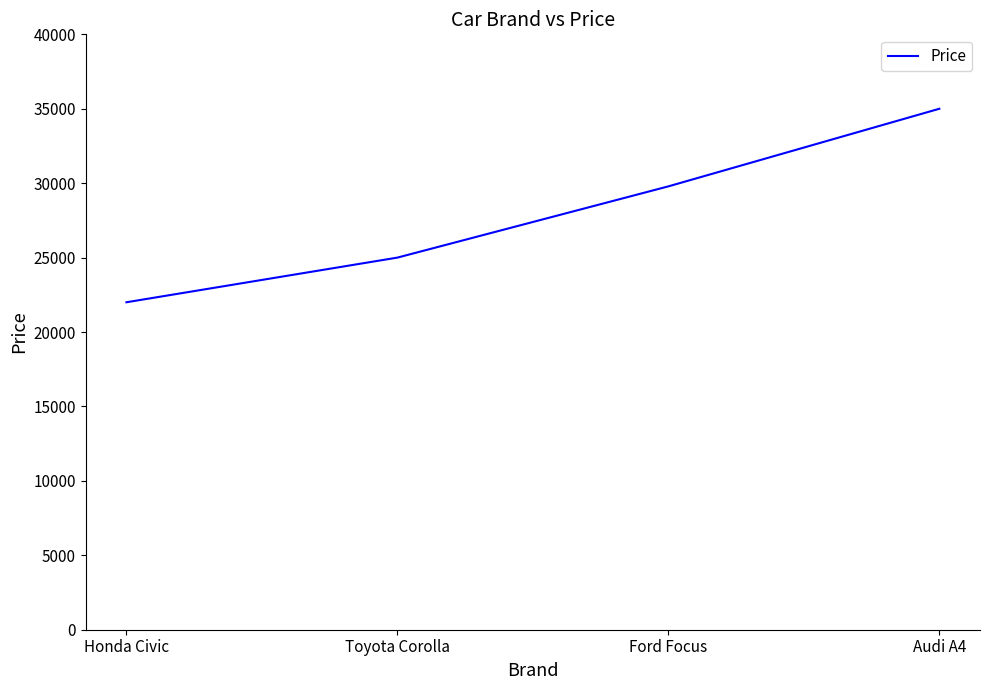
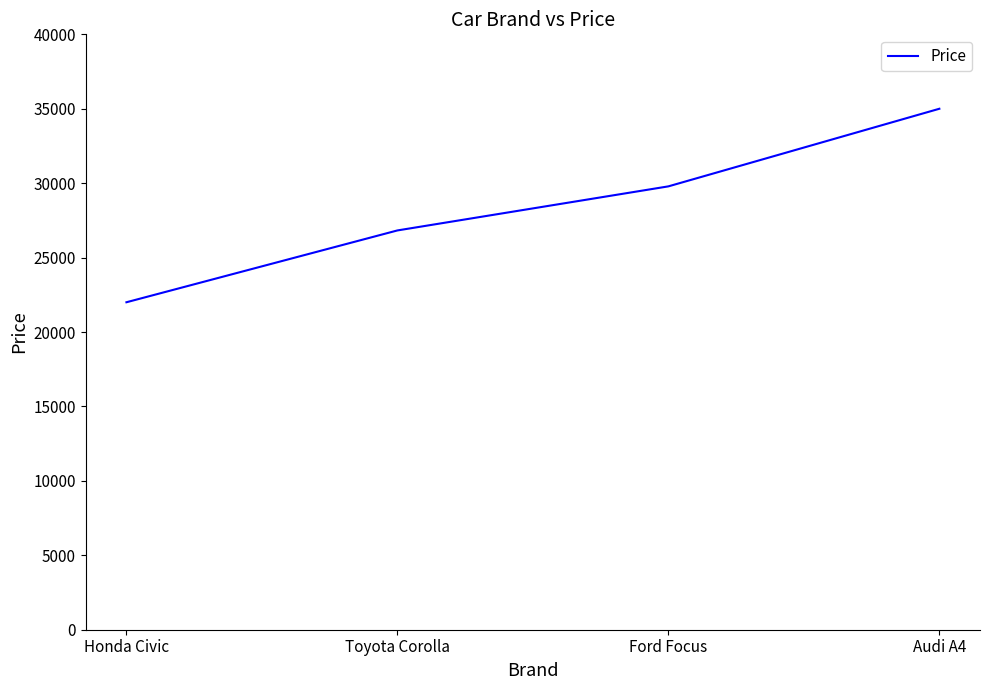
Toyota Corolla: 25000 -> 26800
